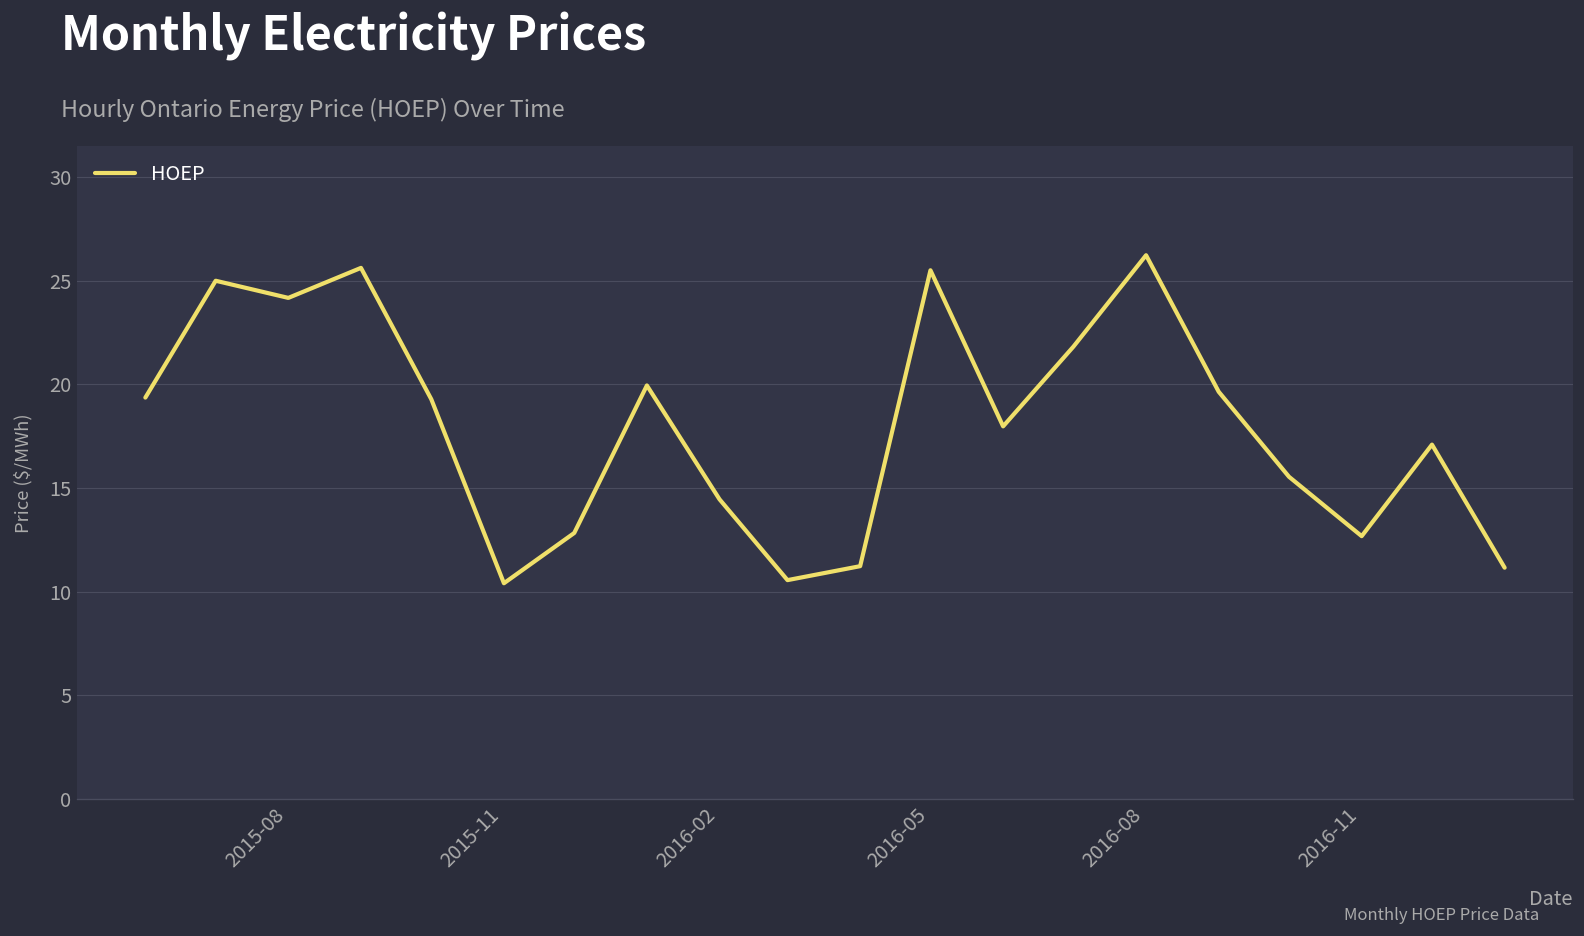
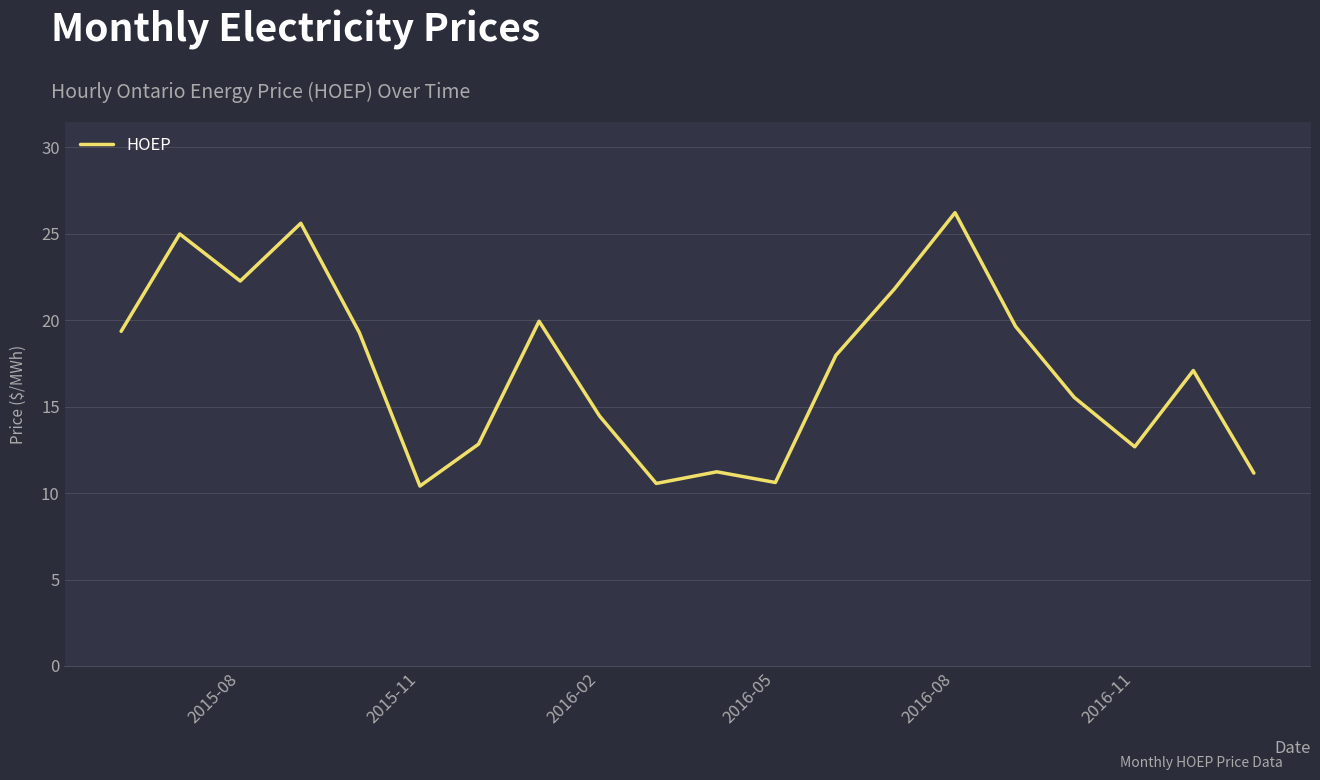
2015-08: 24.2 -> 22.3
2016-05: 25.5 -> 10.6
